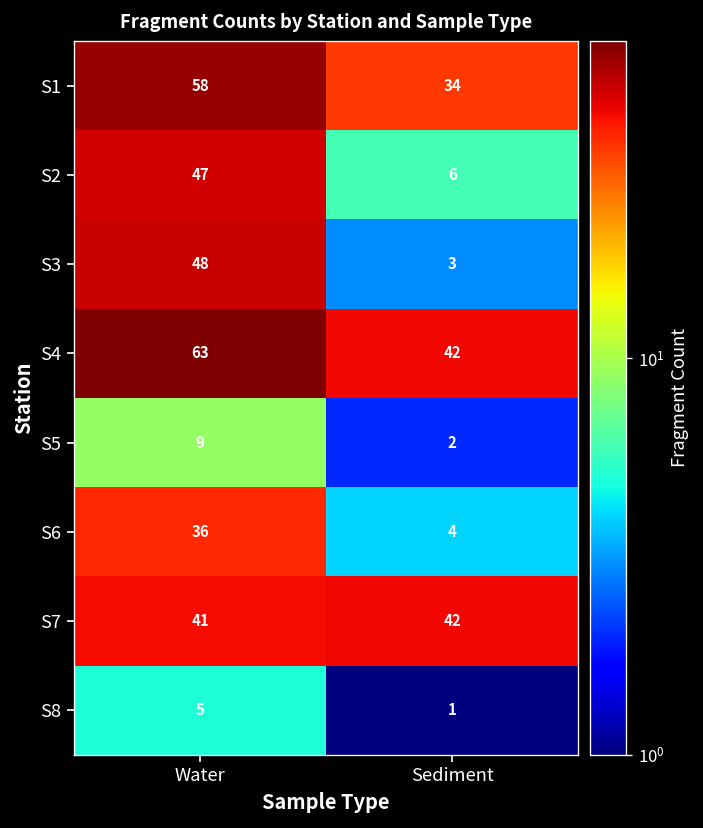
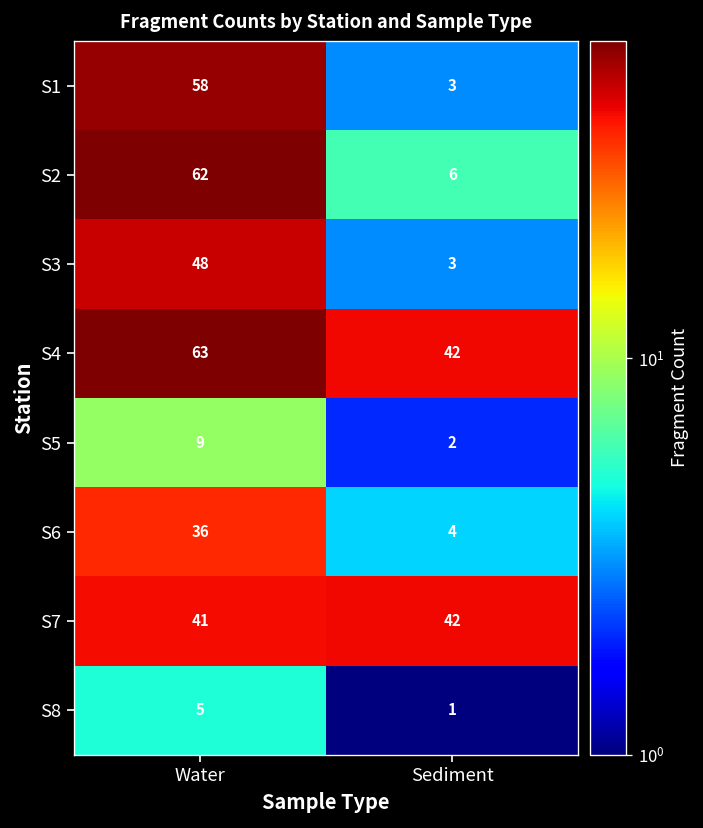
S1, Sediment: 34 -> 3
S2, Water: 47 -> 62
